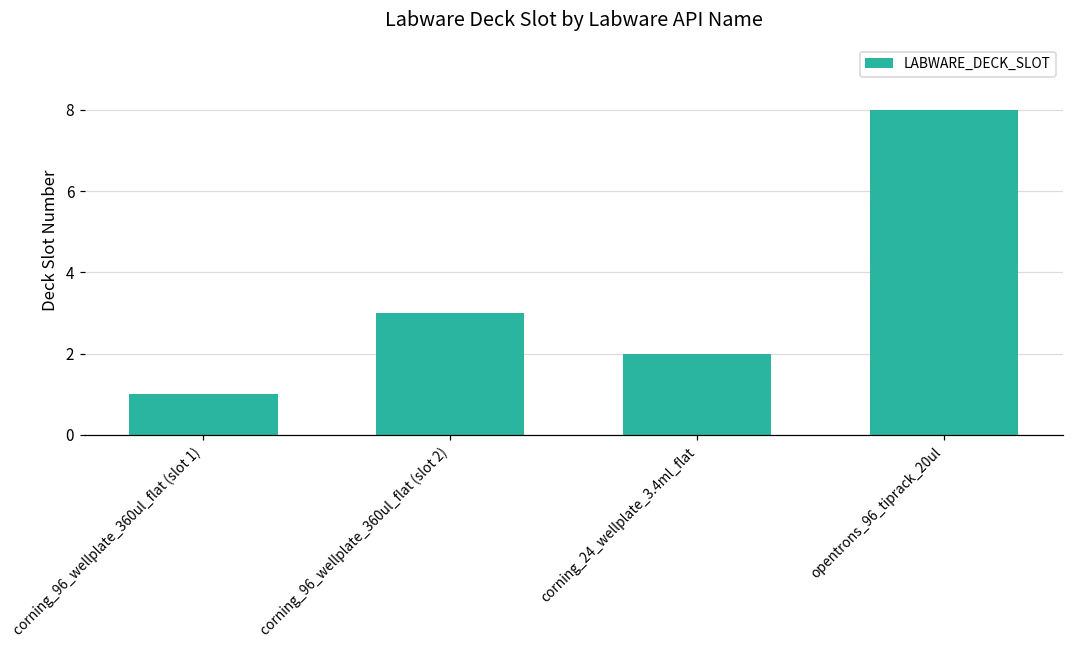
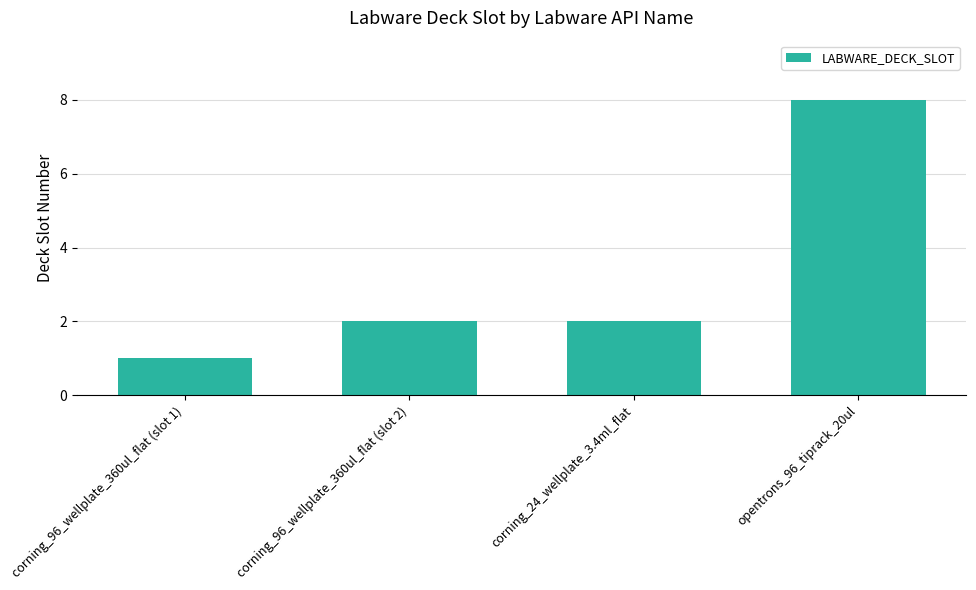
corning_96_wellplate_360ul_flat (slot 2): 3 -> 2
